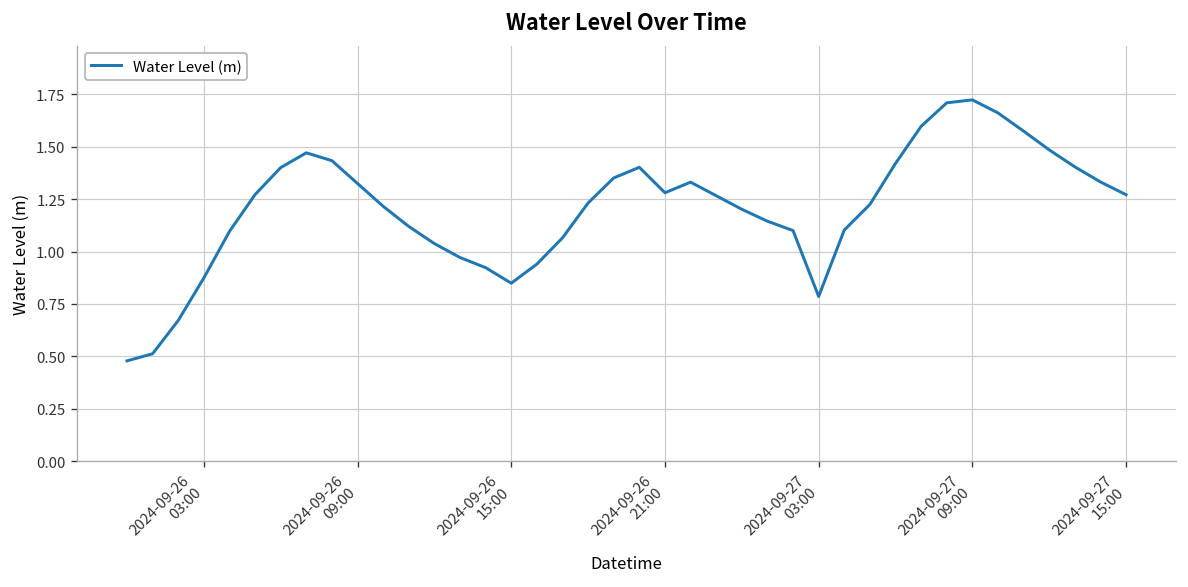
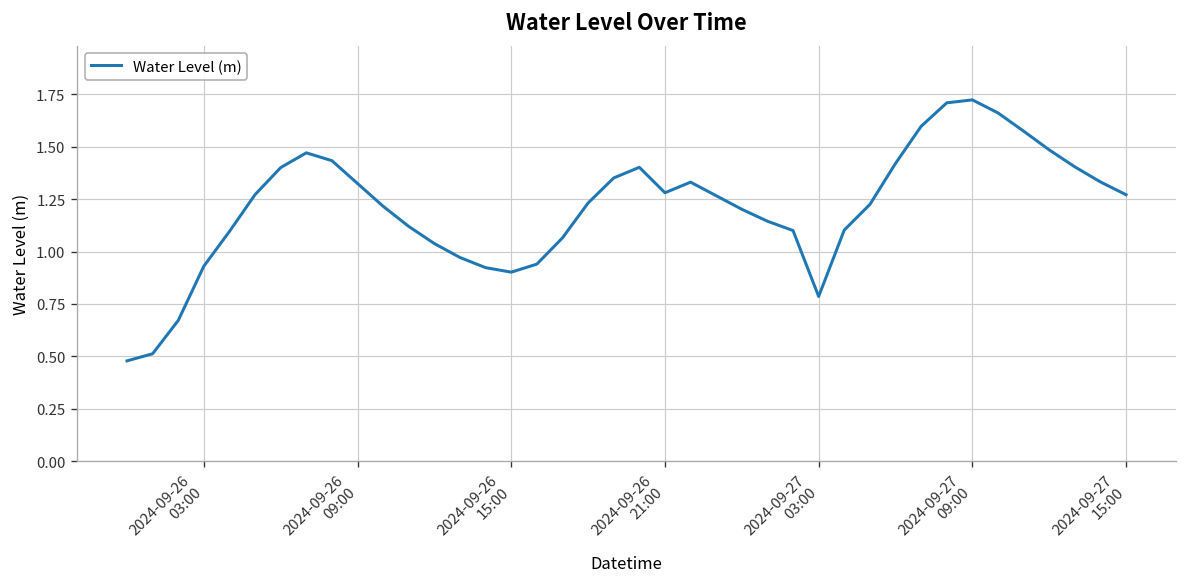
2024-09-26 03:00: 0.87 -> 0.93
2024-09-26 15:00: 0.85 -> 0.90
